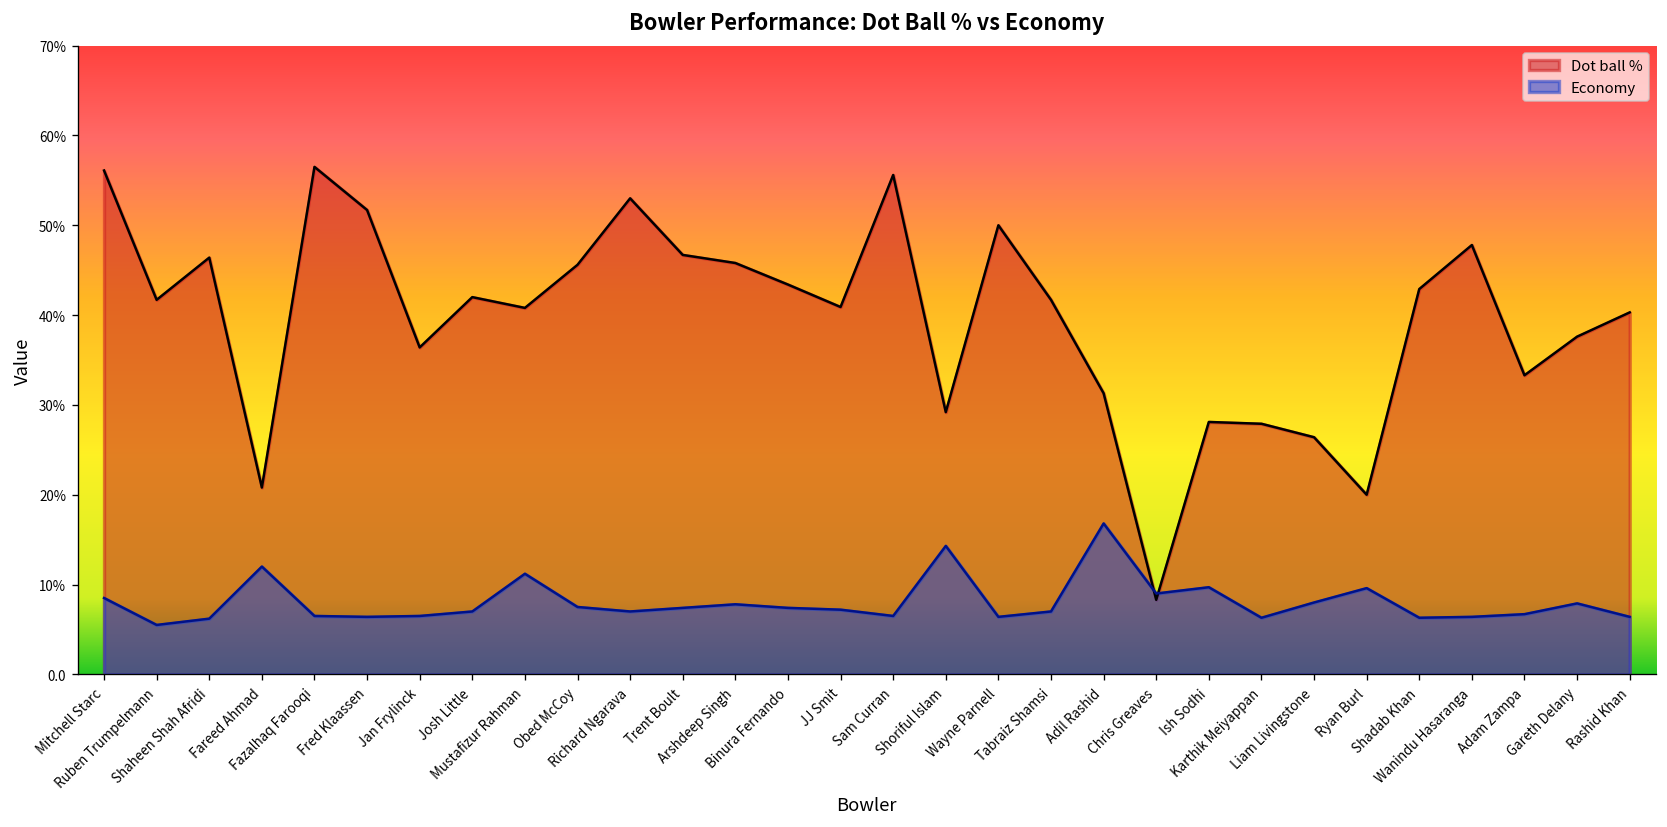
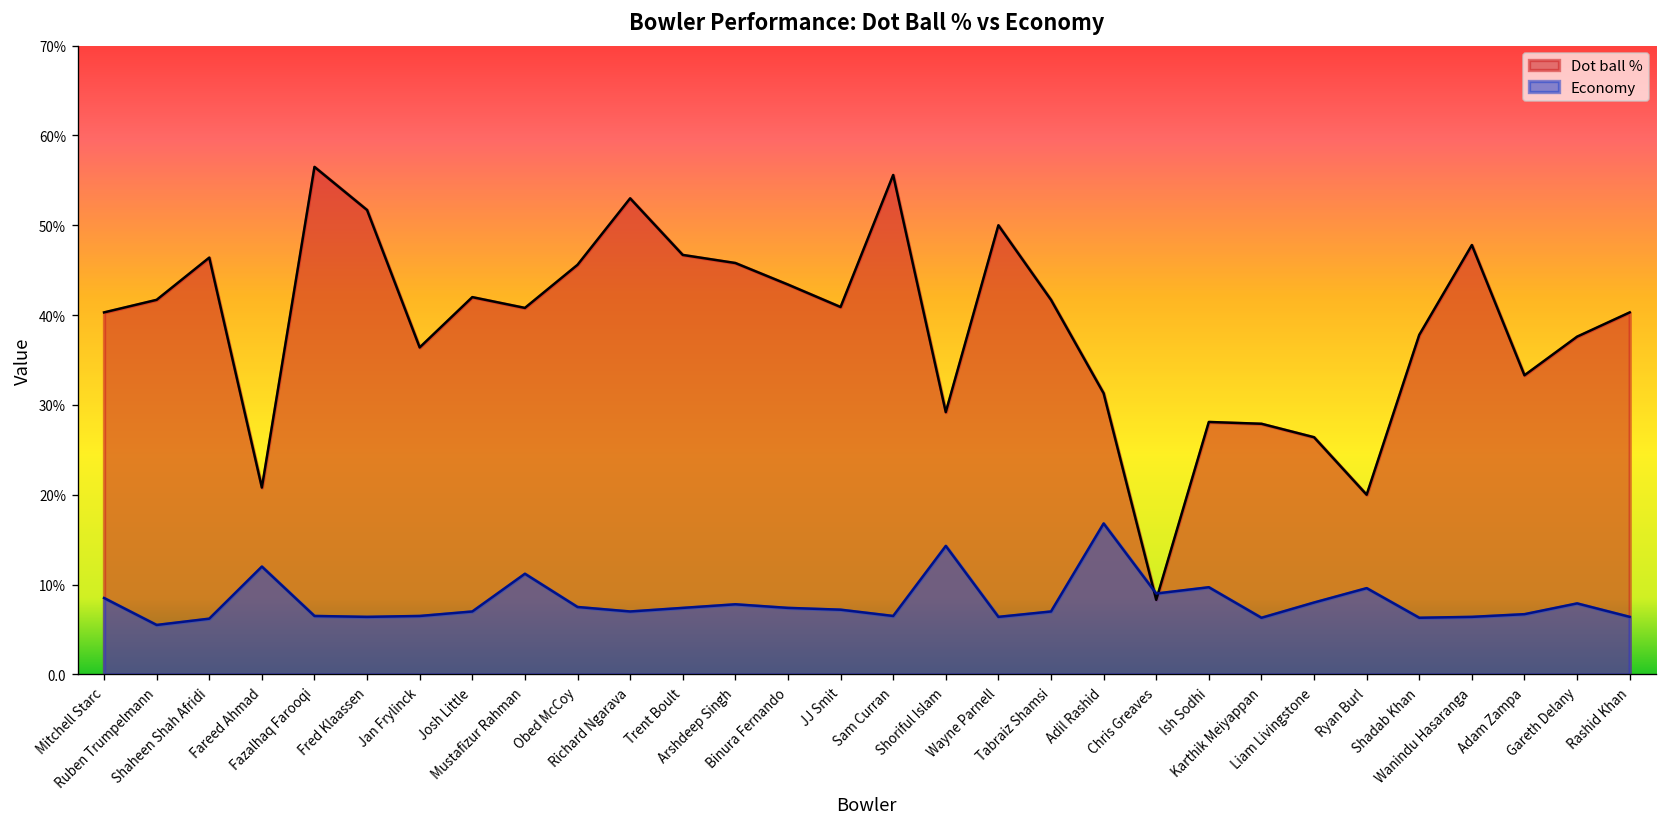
Dot ball %, Mitchell Starc: 56% -> 40%
Dot ball %, Shadab Khan: 43% -> 38%
